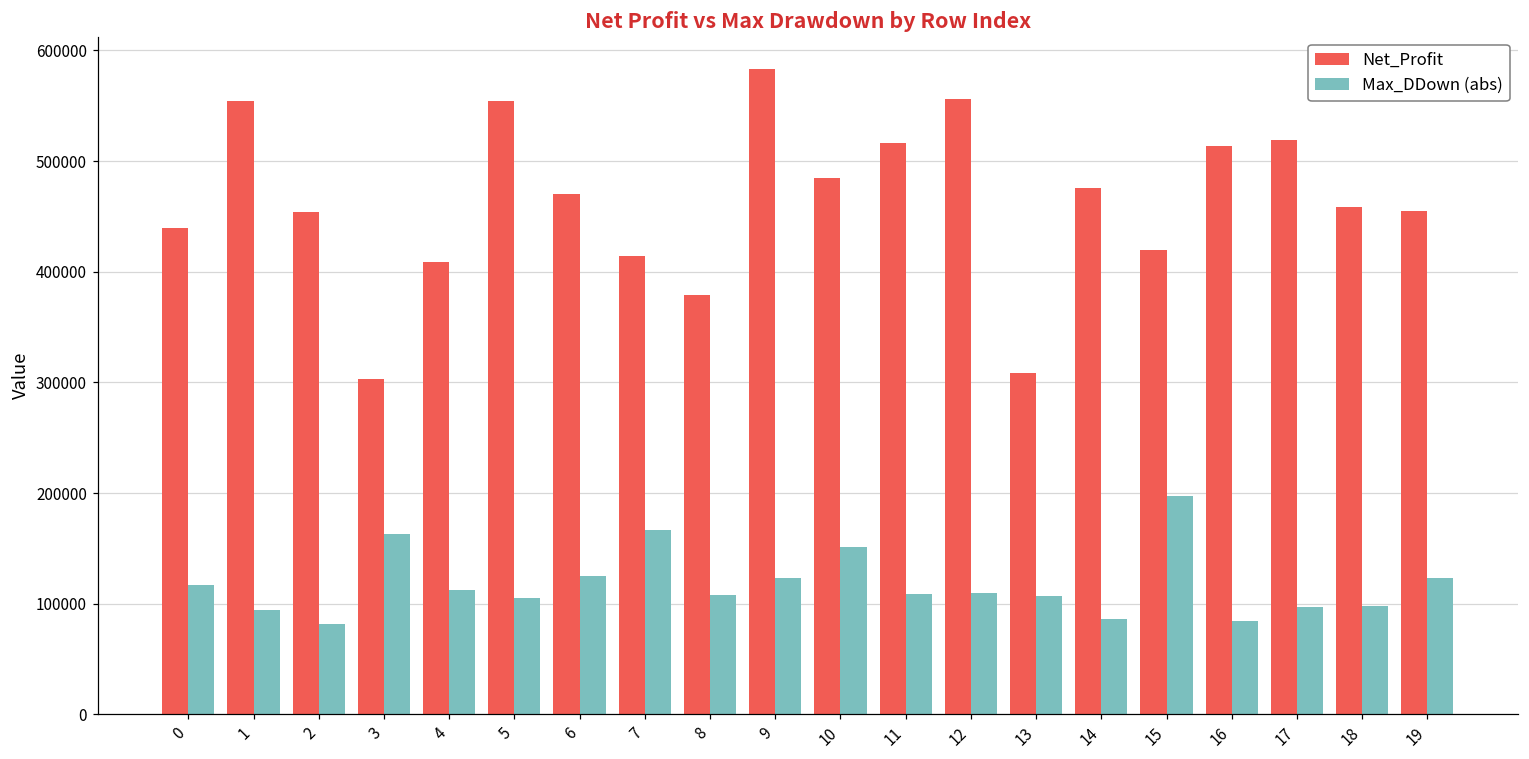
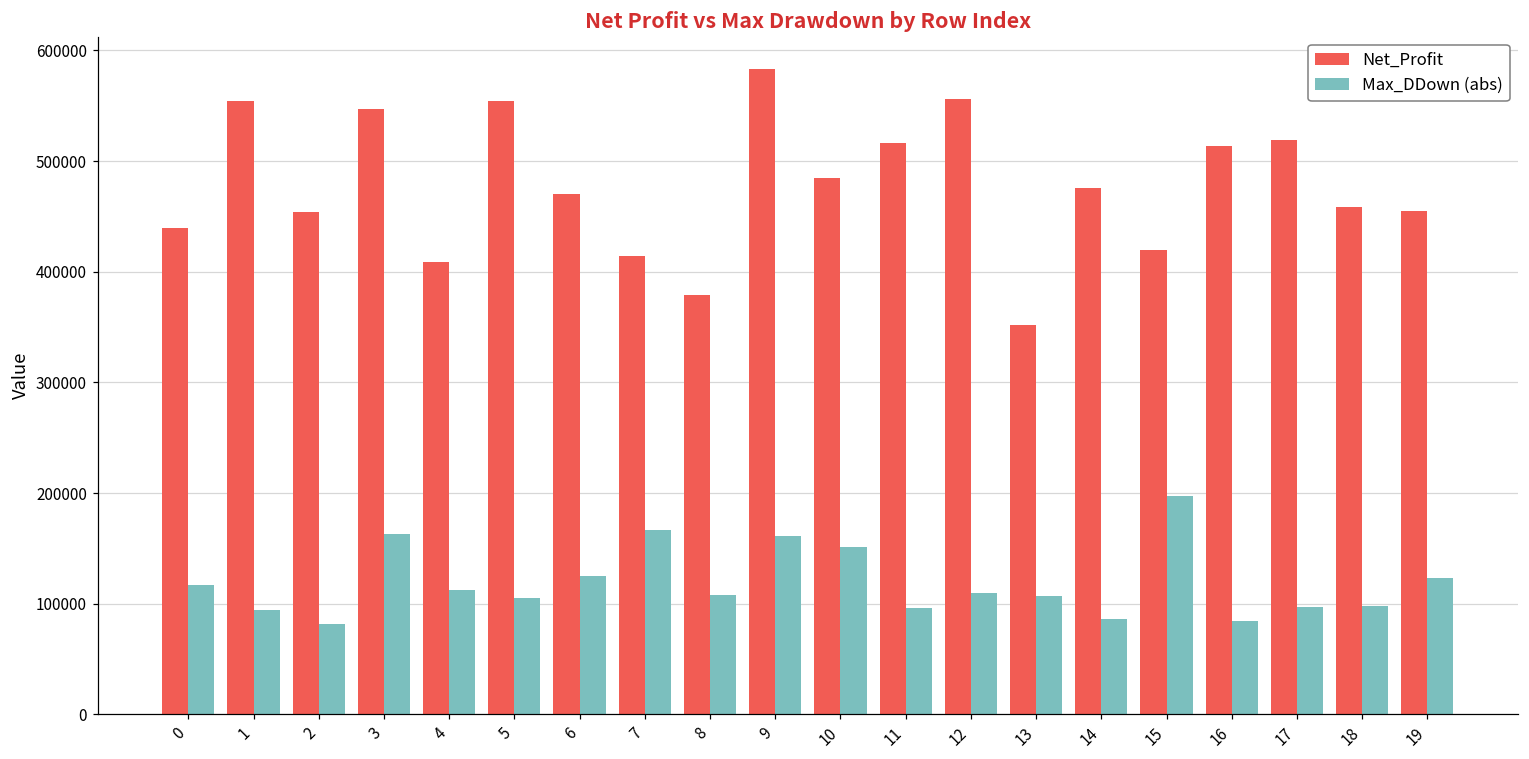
Net_Profit, 3: 303000 -> 547000
Max_DDown (abs), 9: 123000 -> 161000
Max_DDown (abs), 11: 109000 -> 96000
Net_Profit, 13: 309000 -> 352000
